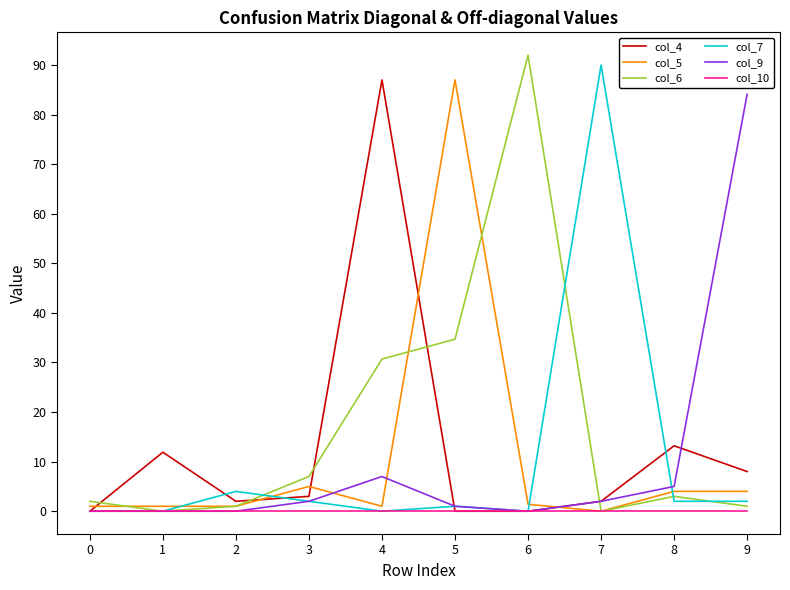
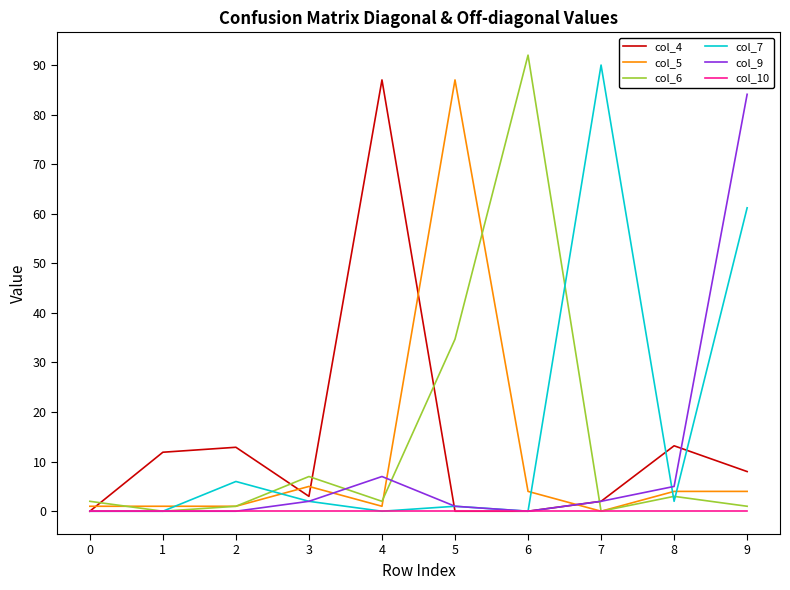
col_4, 2: 2 -> 13
col_7, 2: 4 -> 6
col_6, 4: 31 -> 2
col_5, 6: 1 -> 4
col_7, 9: 2 -> 61
